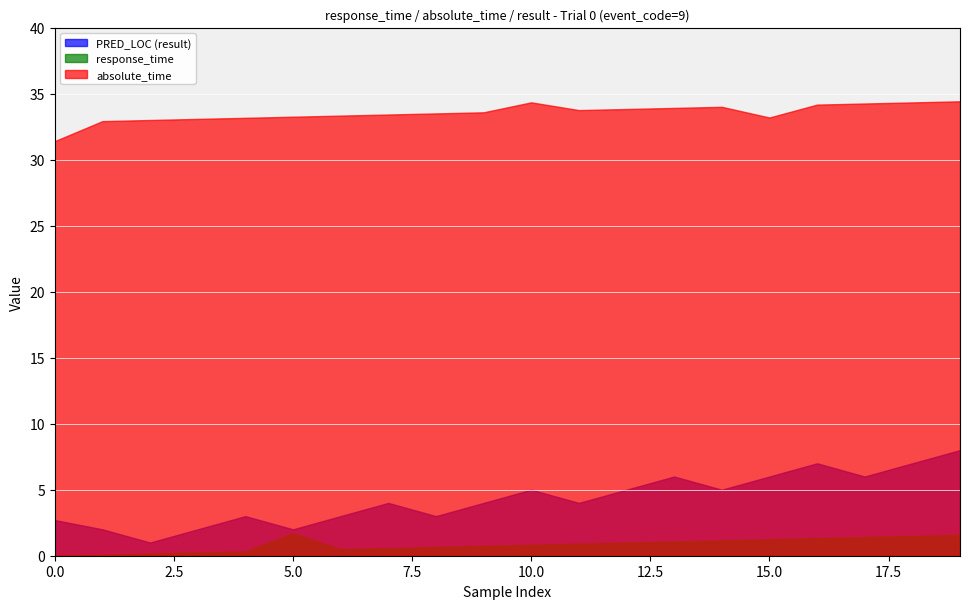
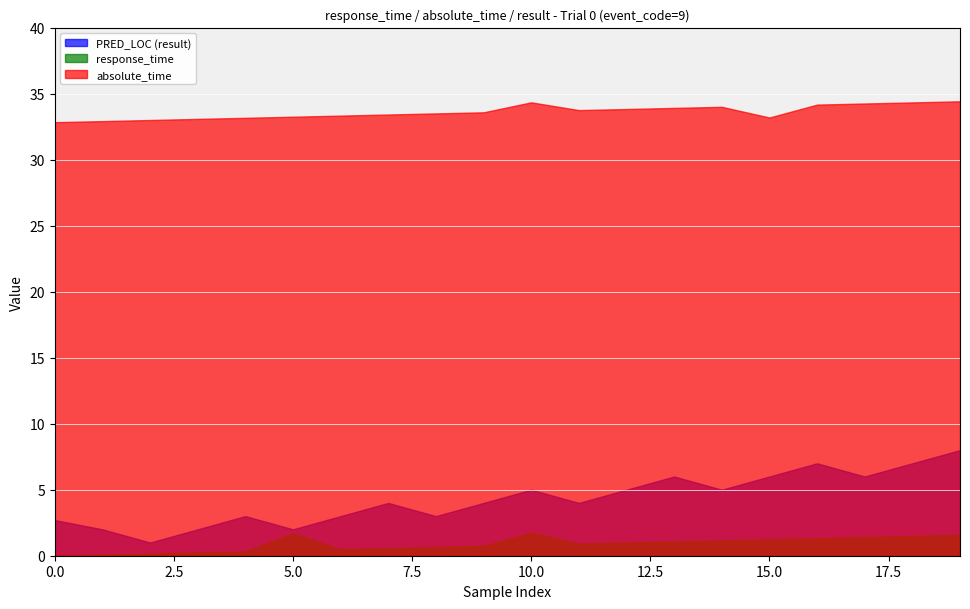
absolute_time, 0.0: 31.4 -> 32.8
response_time, 10.0: 0.8 -> 1.8
